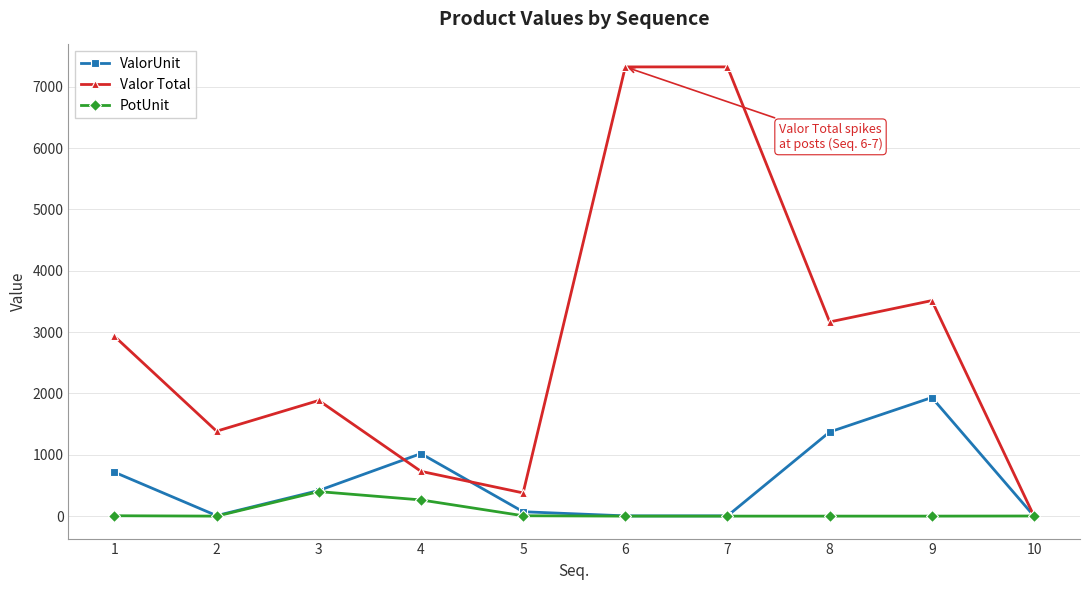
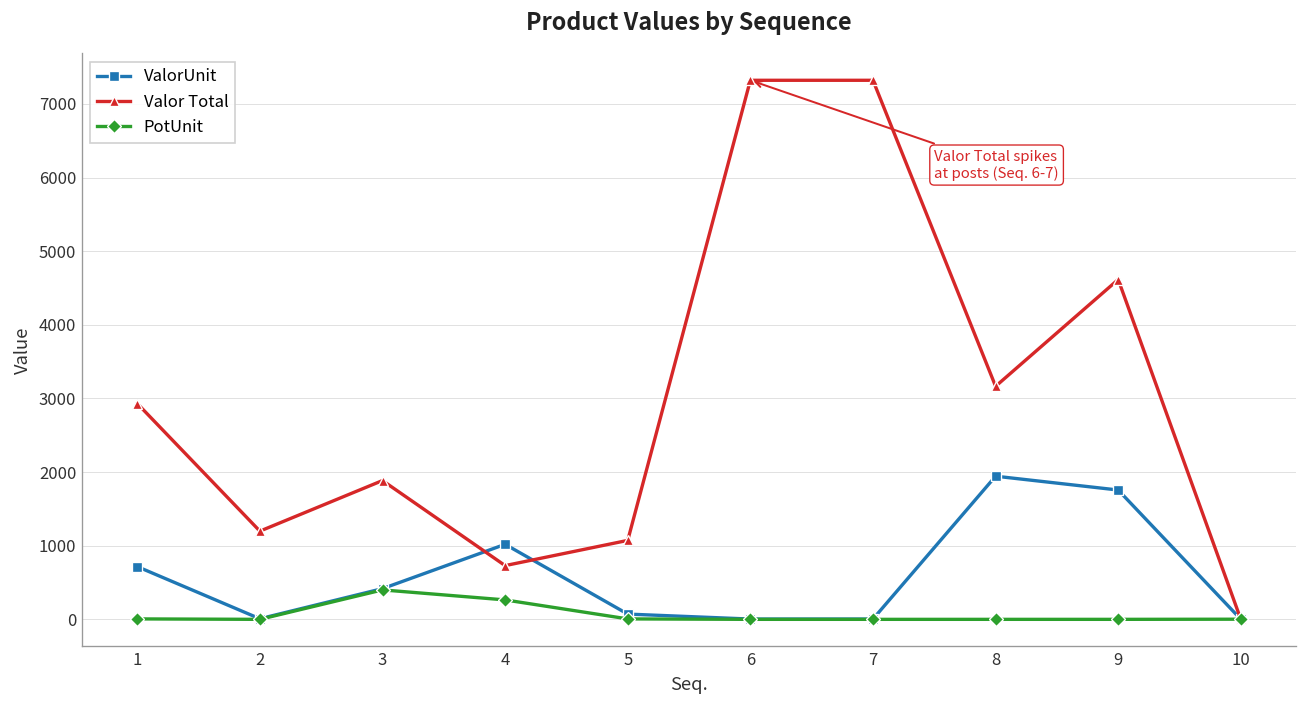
Valor Total, 2: 1400 -> 1200
Valor Total, 5: 400 -> 1100
ValorUnit, 8: 1400 -> 1900
ValorUnit, 9: 1900 -> 1800
Valor Total, 9: 3500 -> 4600
